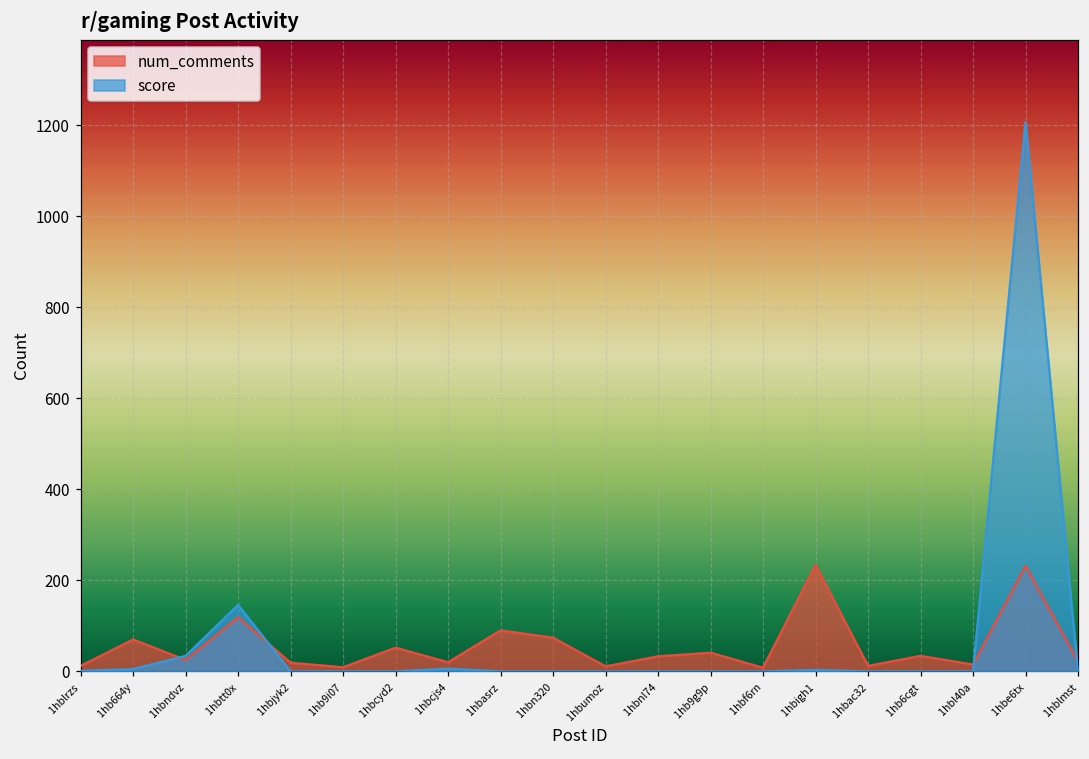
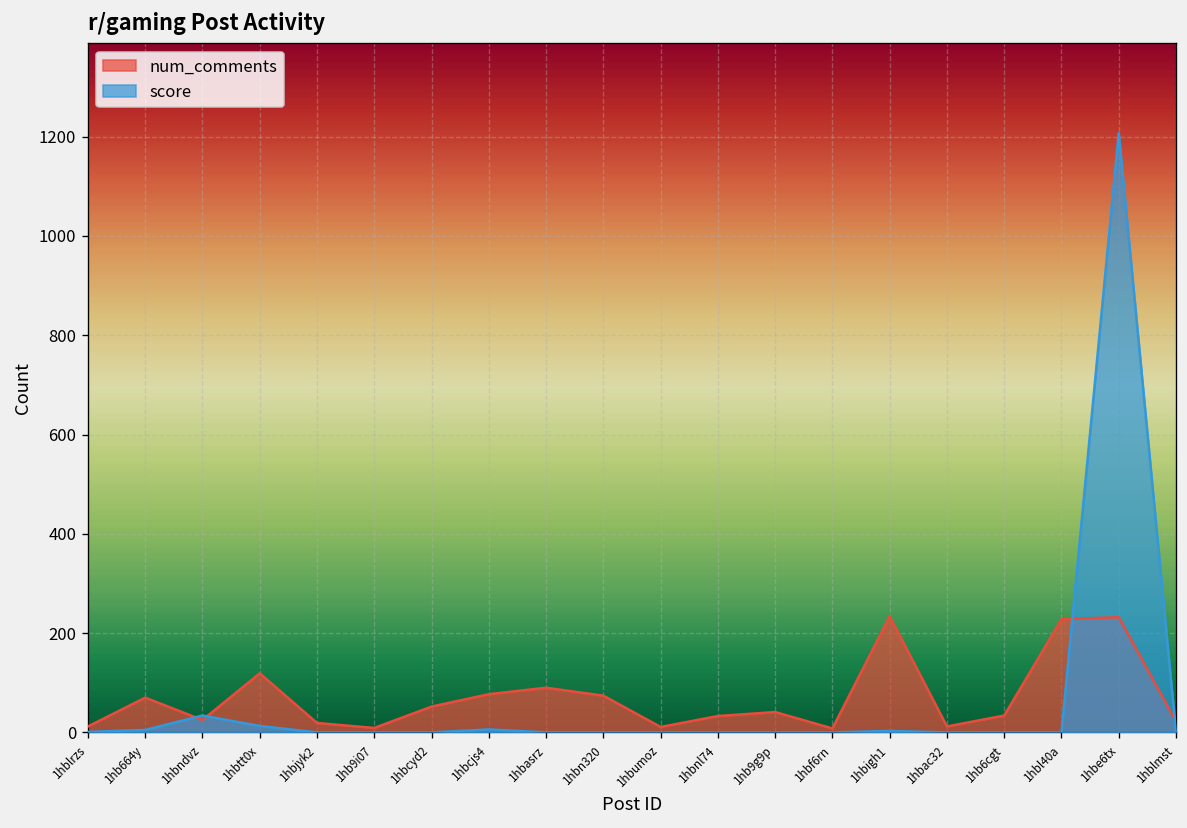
score, 1hbtt0x: 150 -> 10
num_comments, 1hbcjs4: 20 -> 80
num_comments, 1hbl40a: 20 -> 230
